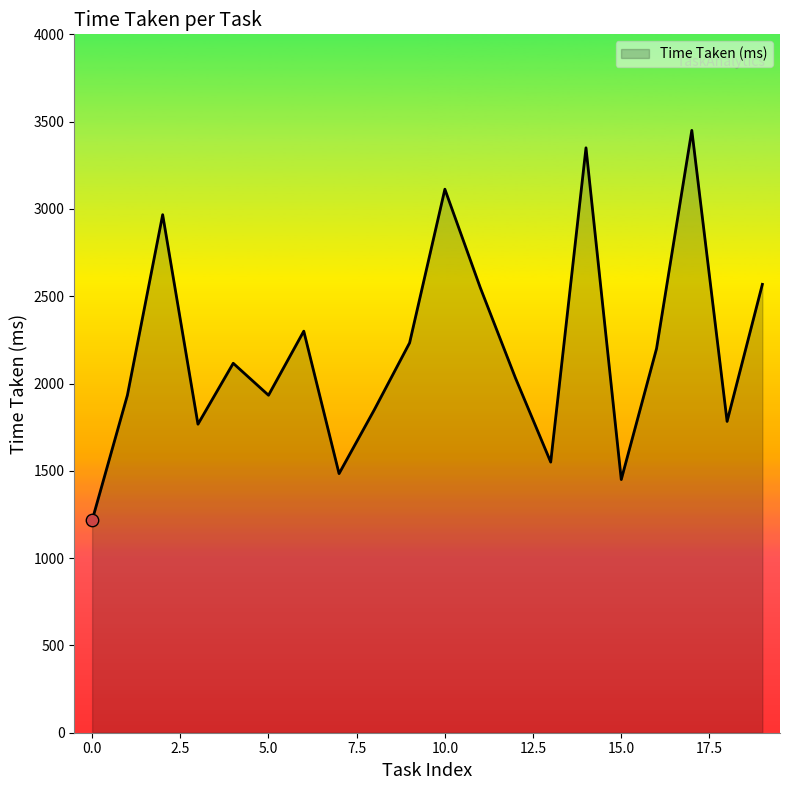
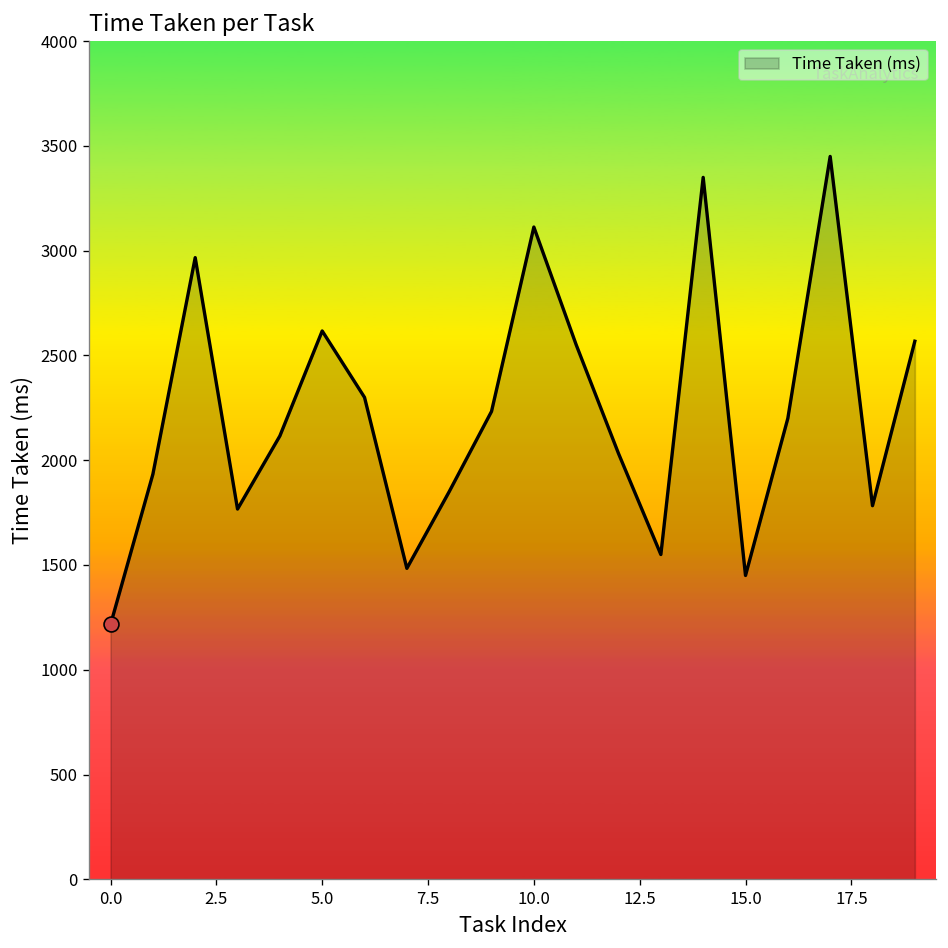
Time Taken (ms), 5.0: 1930 -> 2620
